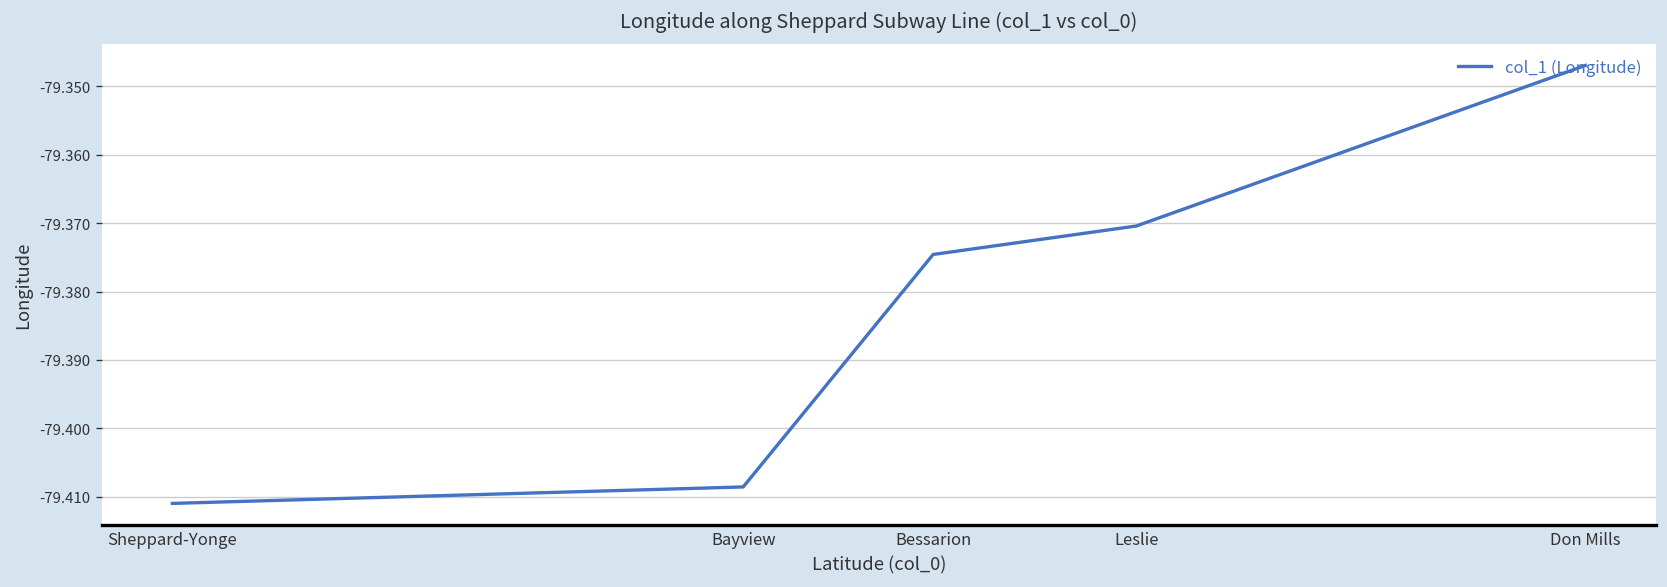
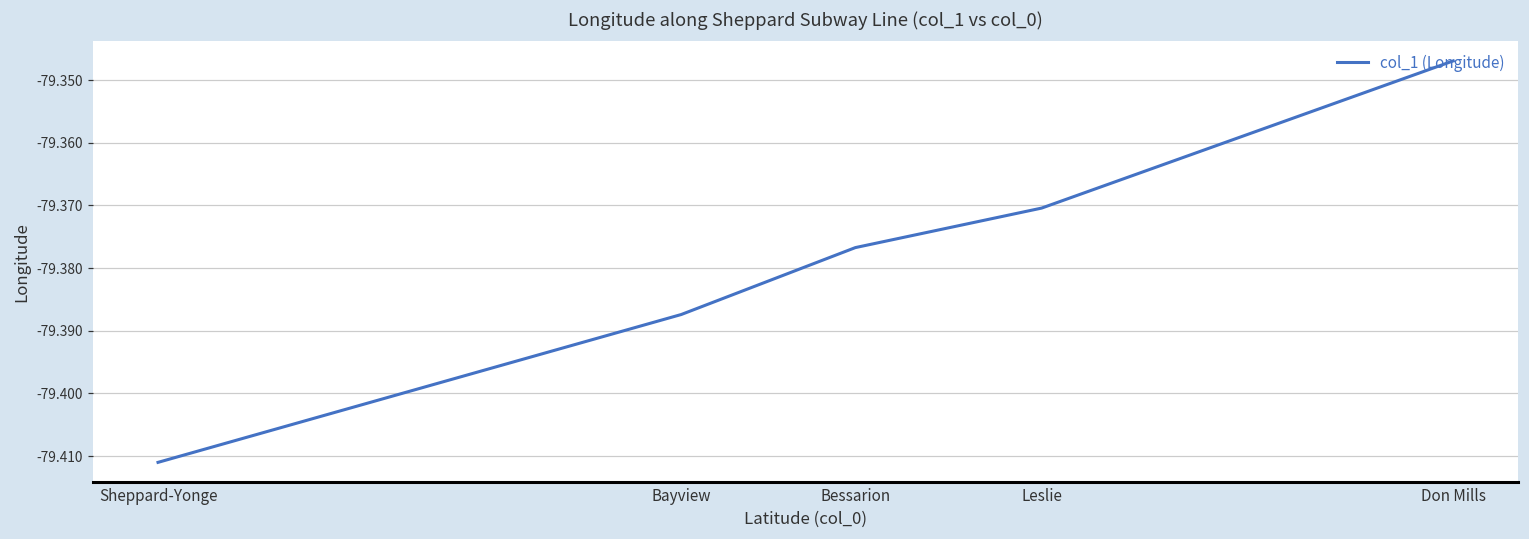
Bayview: -79.409 -> -79.387
Bessarion: -79.375 -> -79.377
